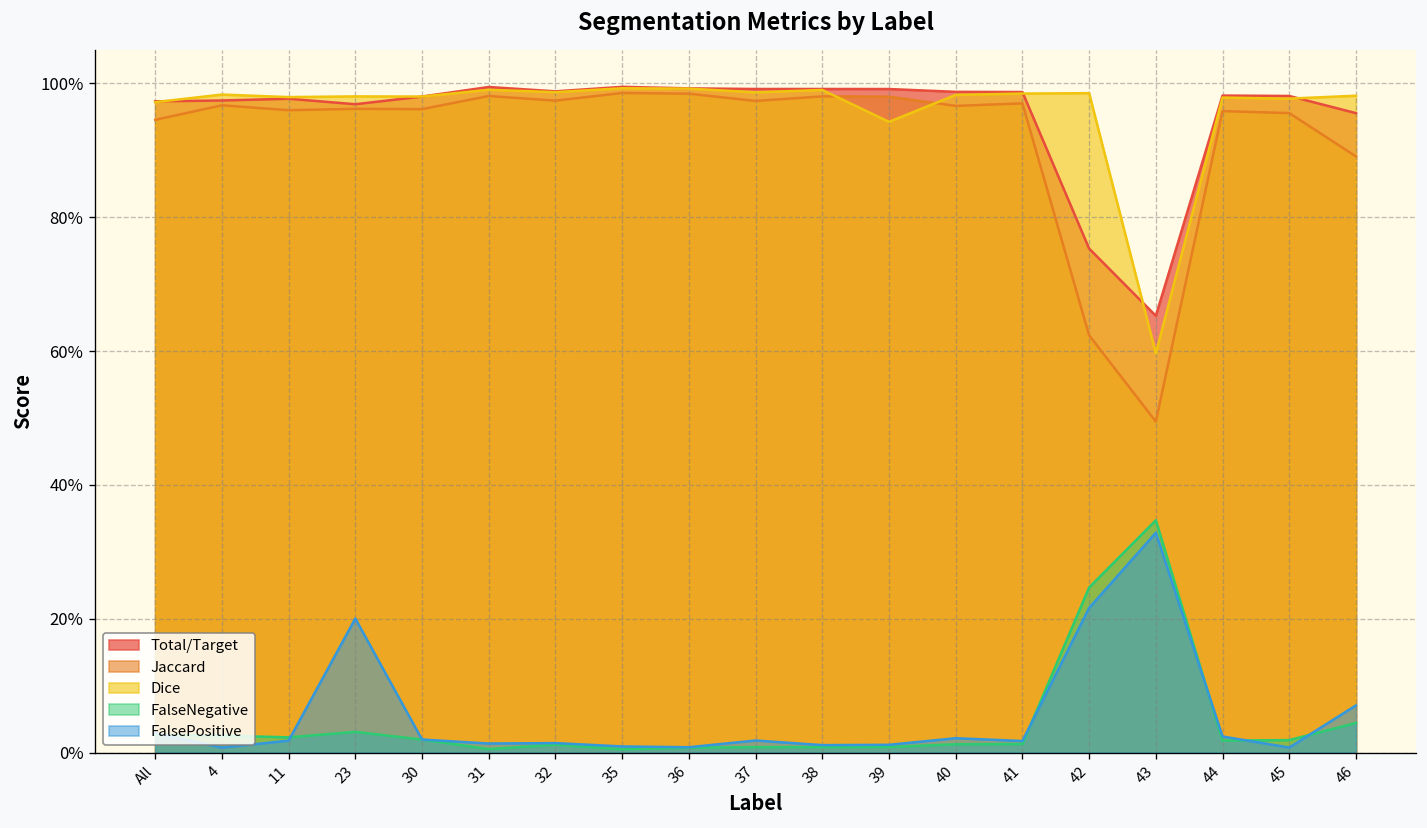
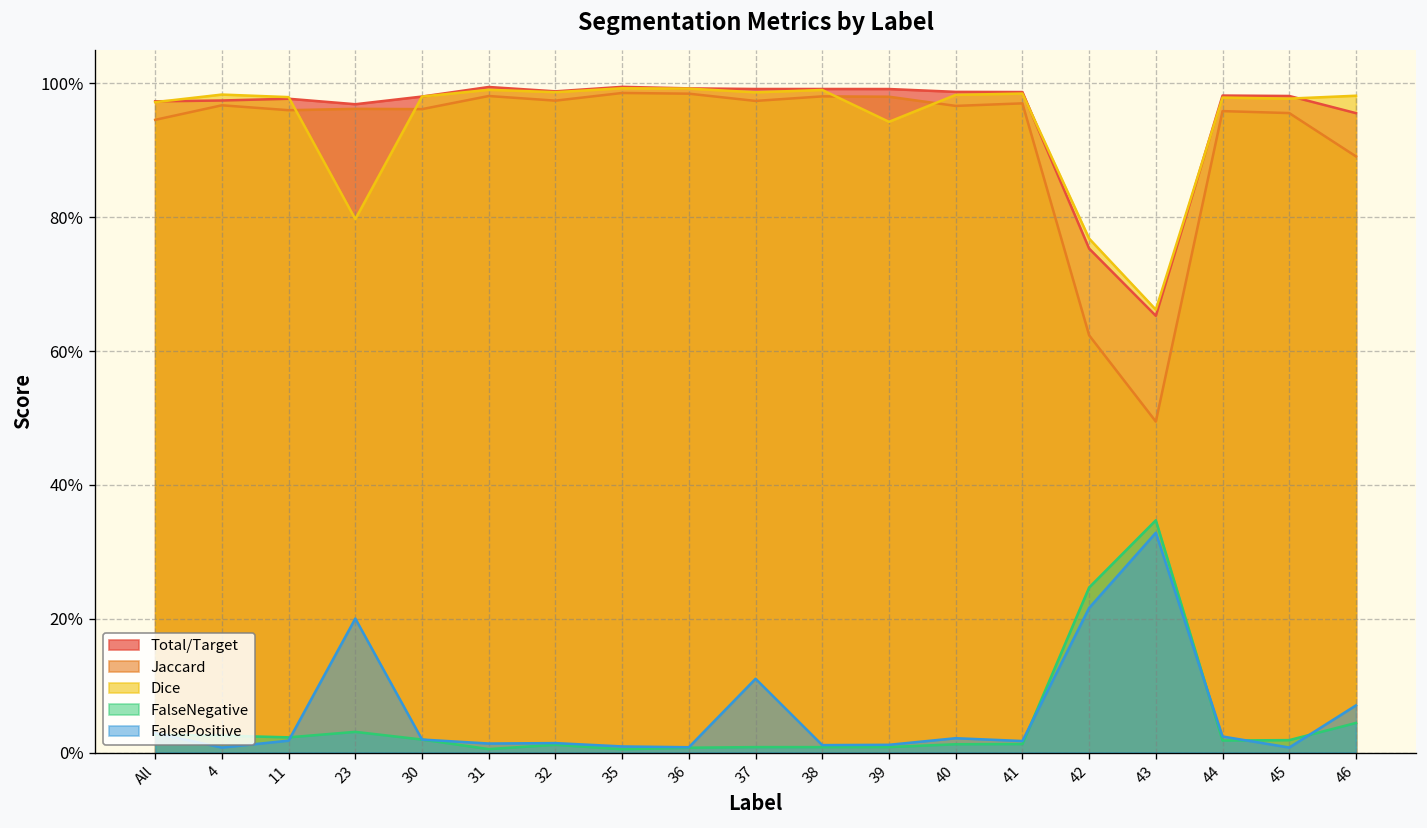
Dice, 23: 98% -> 80%
FalsePositive, 37: 2% -> 11%
Dice, 42: 99% -> 77%
Dice, 43: 60% -> 66%
